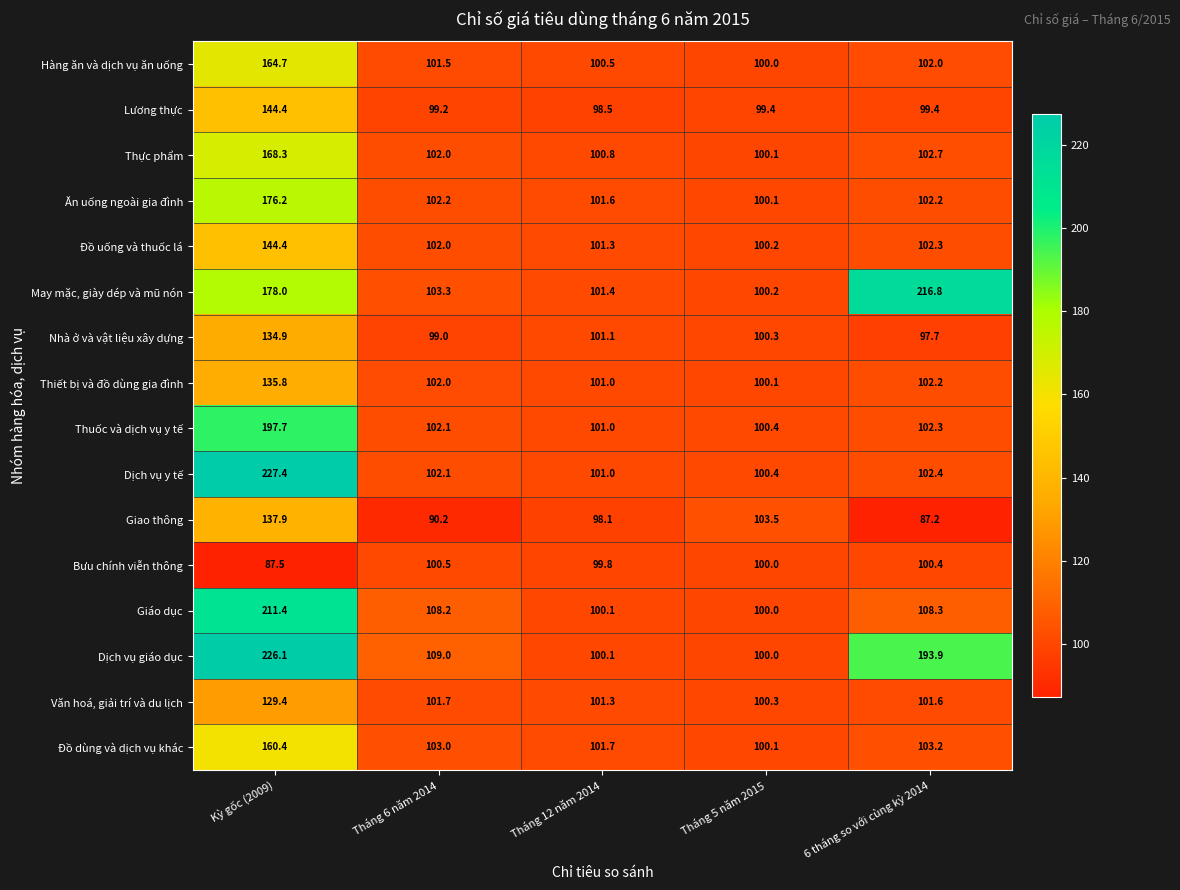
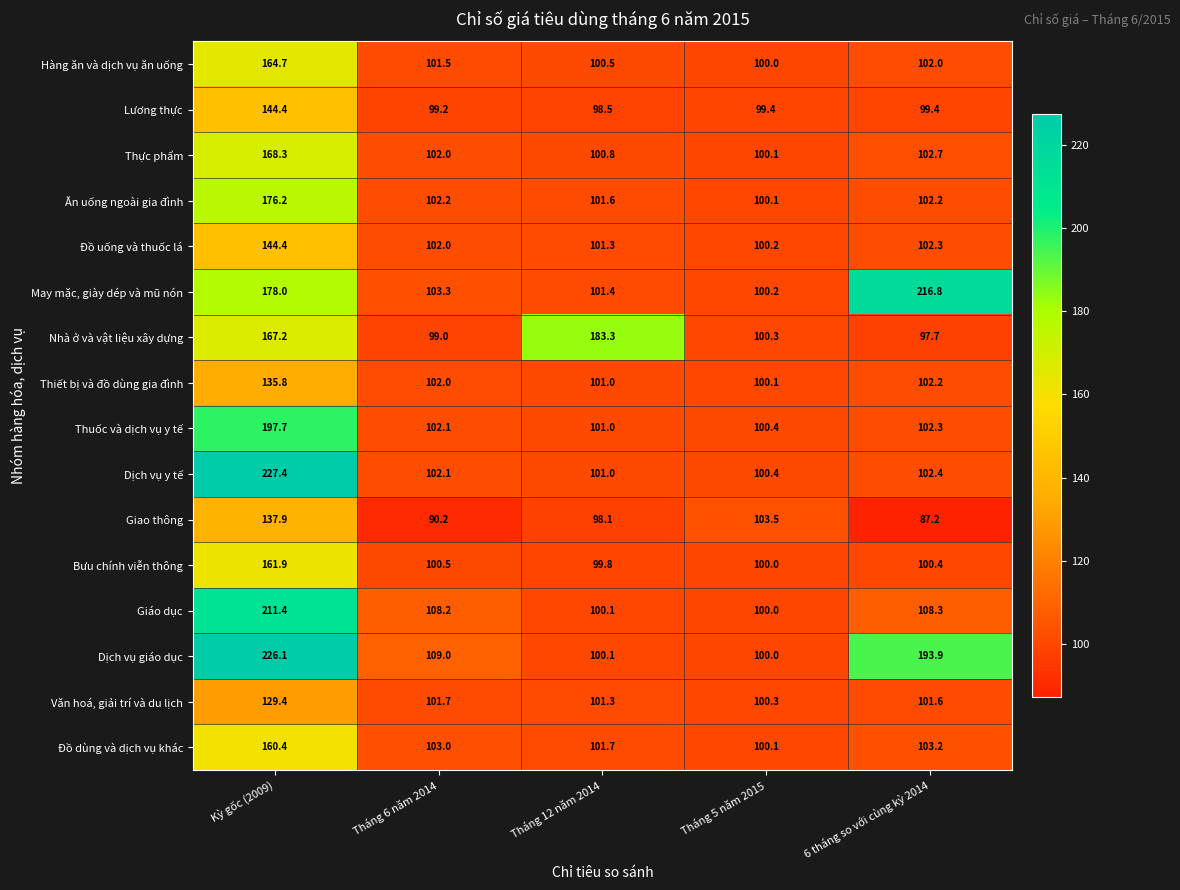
Nhà ở và vật liệu xây dựng, Kỳ gốc (2009): 134.9 -> 167.2
Nhà ở và vật liệu xây dựng, Tháng 12 năm 2014: 101.1 -> 183.3
Bưu chính viễn thông, Kỳ gốc (2009): 87.5 -> 161.9
